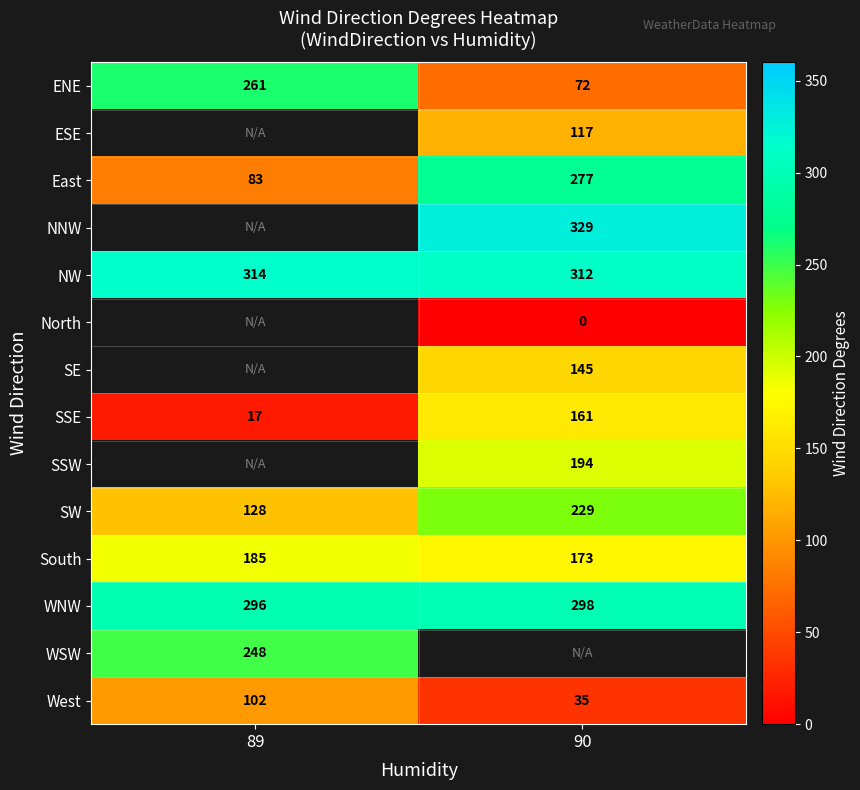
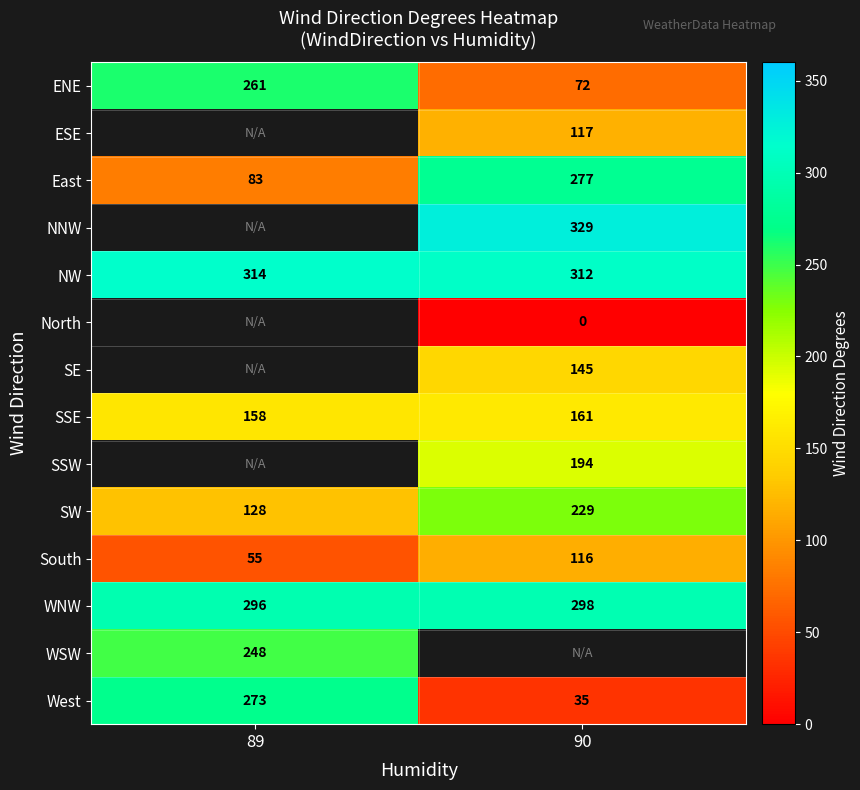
SSE, 89: 17 -> 158
South, 89: 185 -> 55
South, 90: 173 -> 116
West, 89: 102 -> 273
